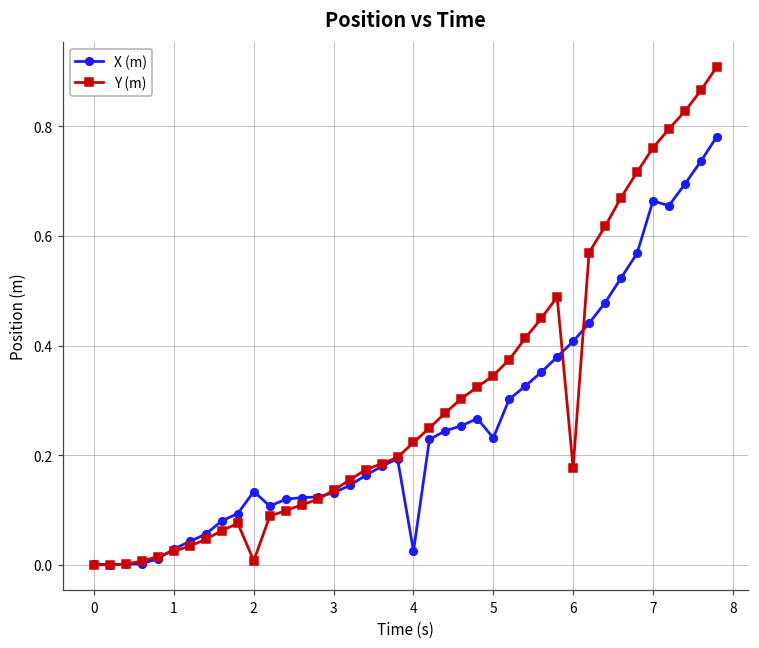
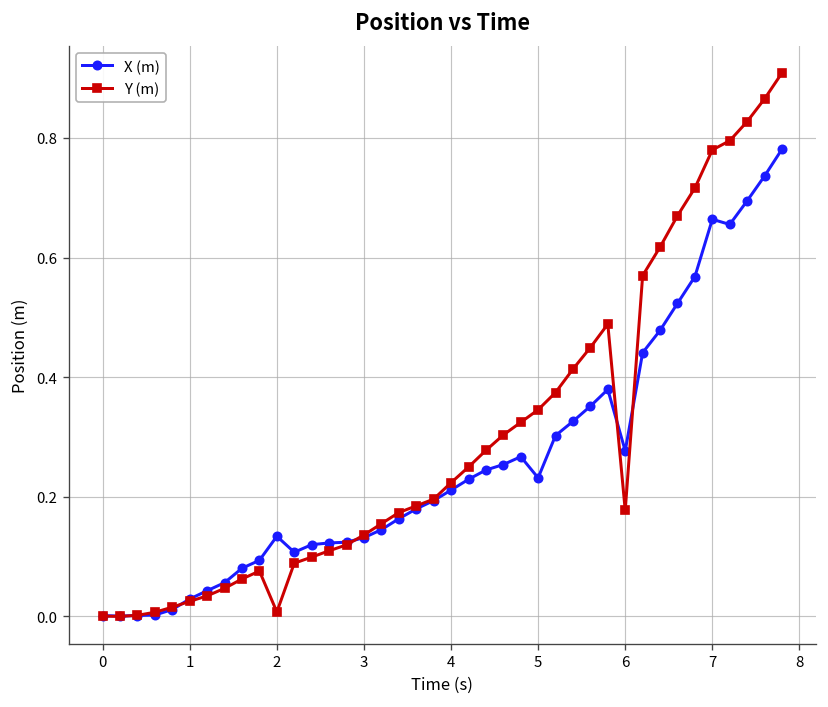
X (m), 4: 0.03 -> 0.21
X (m), 6: 0.41 -> 0.28
Y (m), 7: 0.76 -> 0.78
